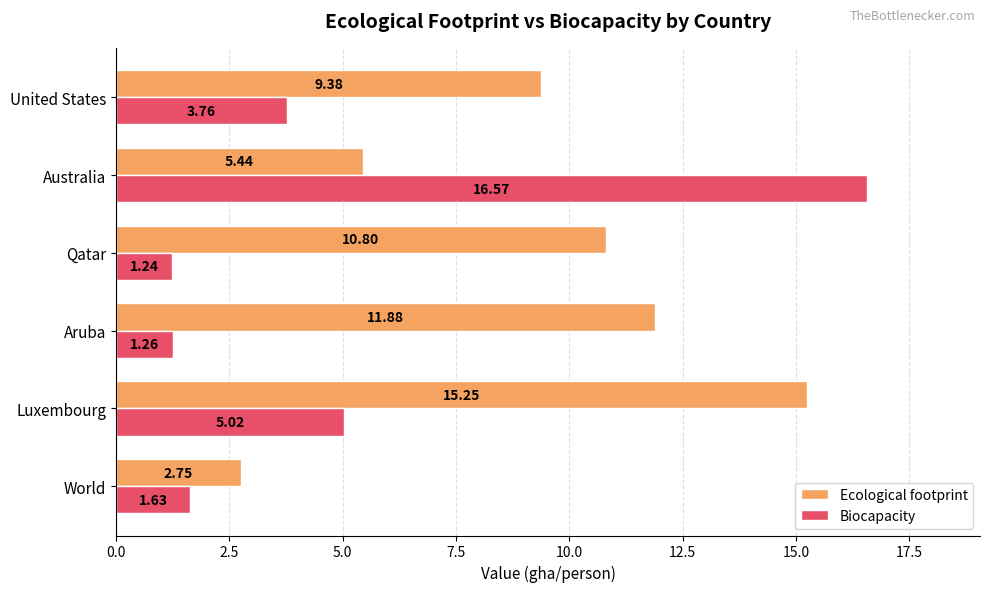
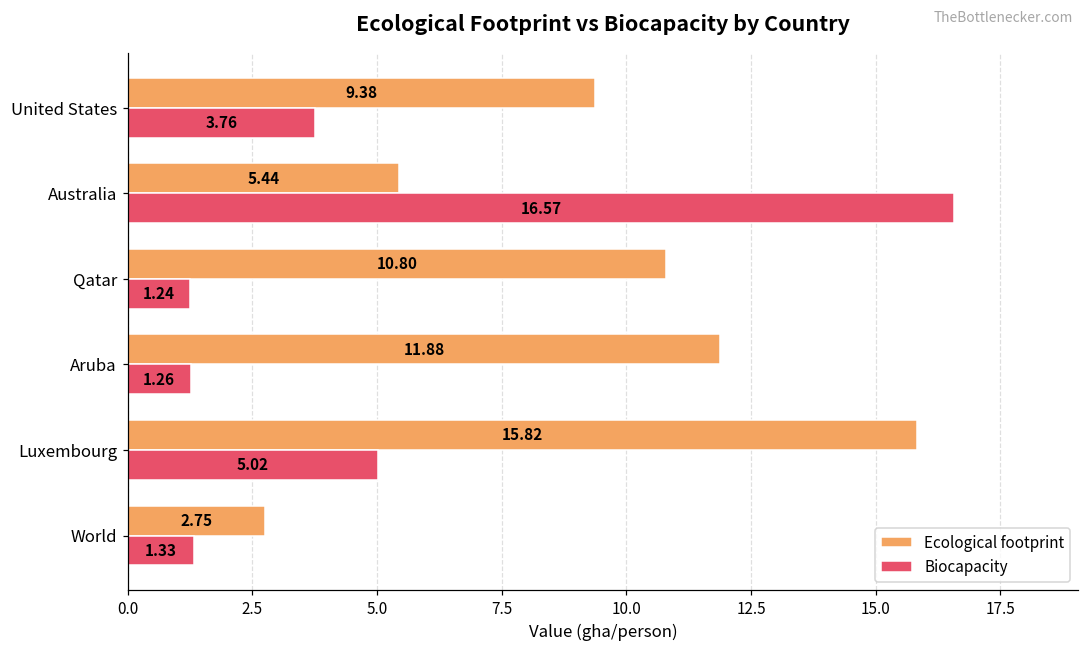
Ecological footprint, Luxembourg: 15.25 -> 15.82
Biocapacity, World: 1.63 -> 1.33
